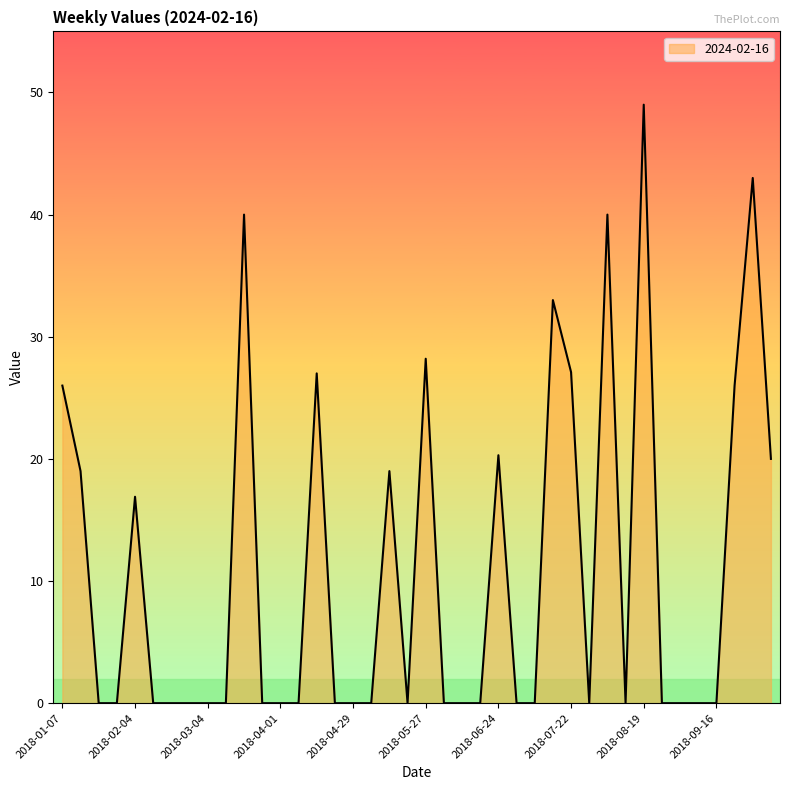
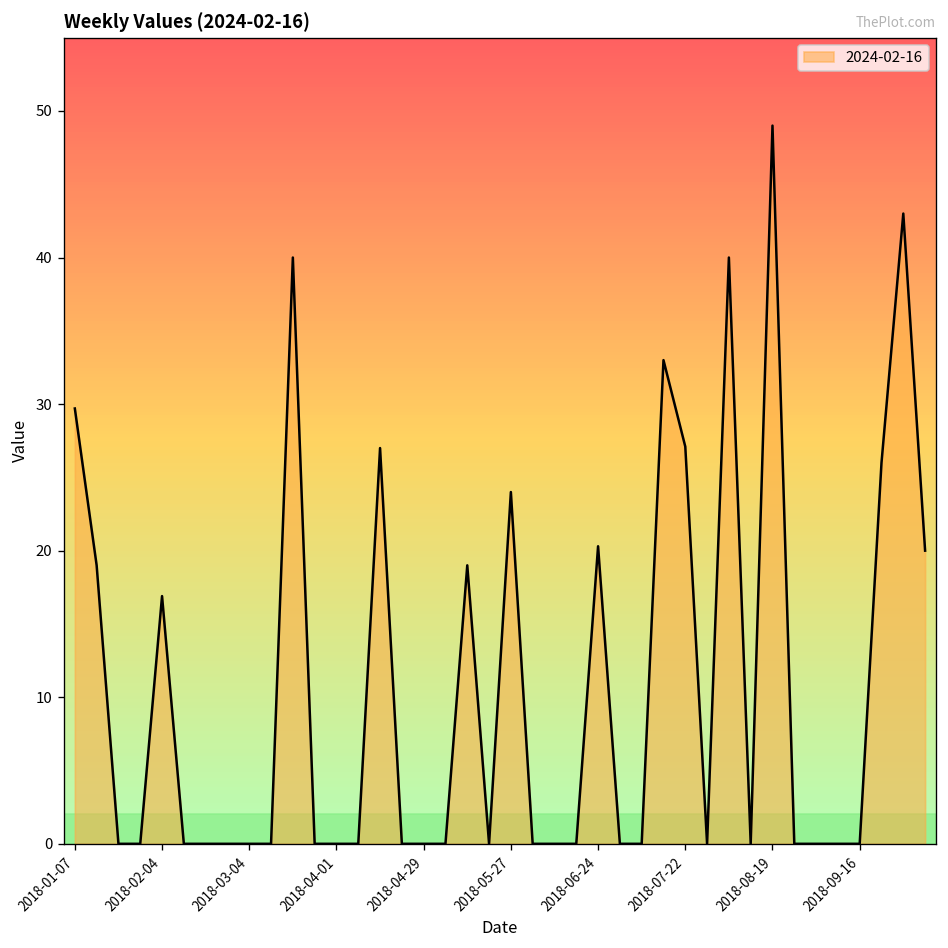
2018-01-07: 26.0 -> 29.7
2018-05-27: 28.2 -> 24.0
